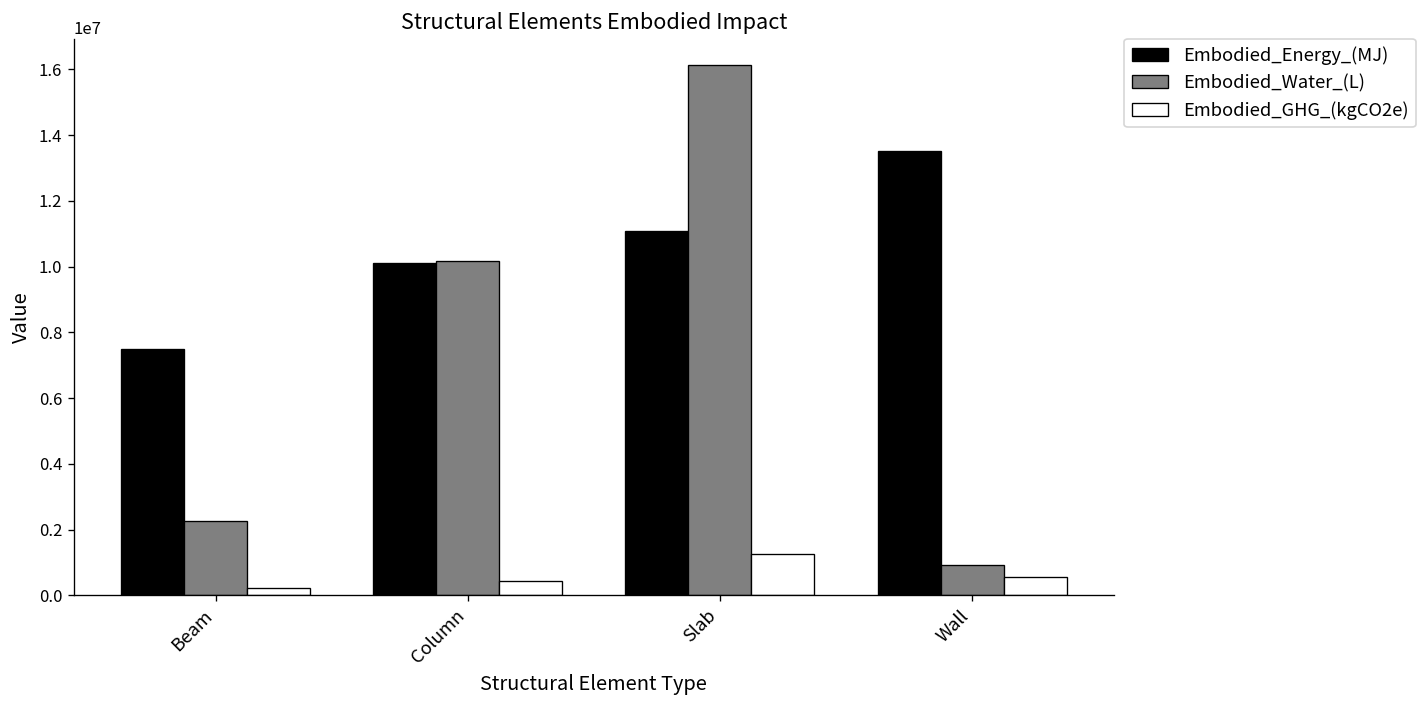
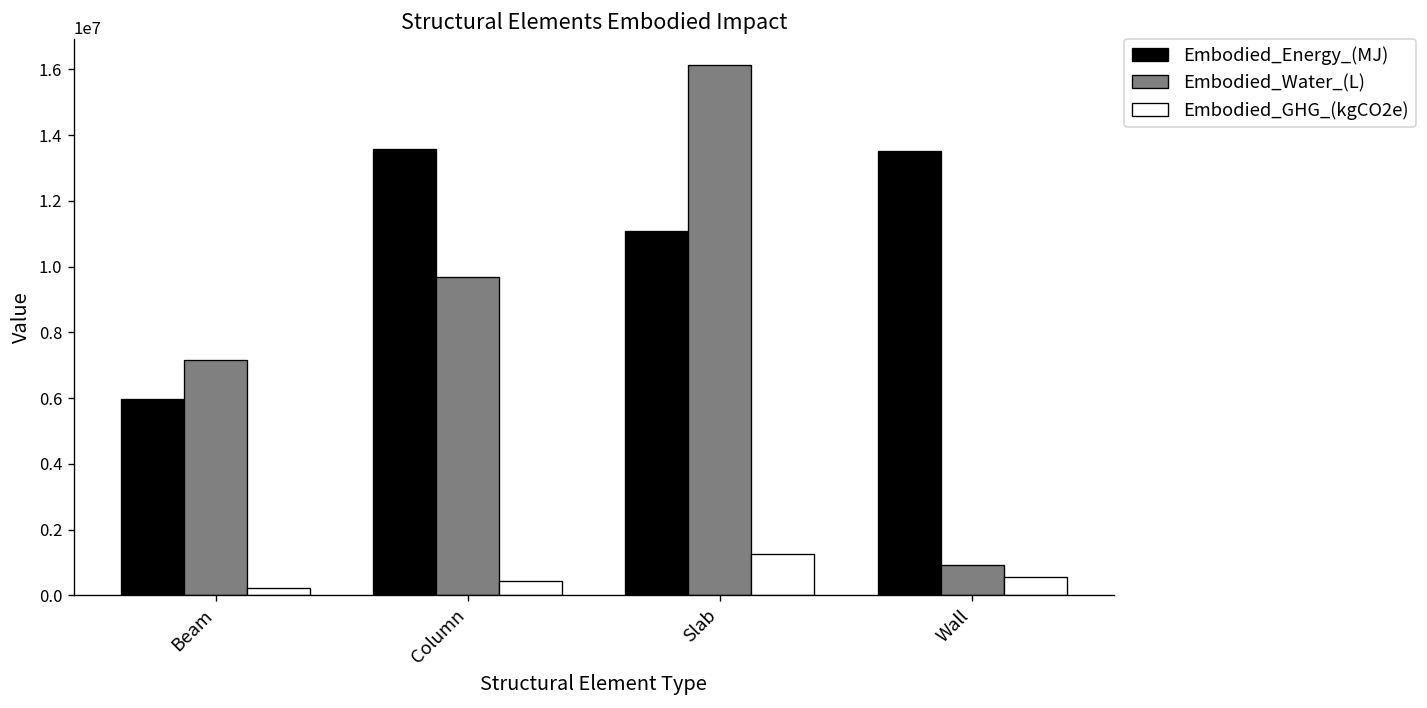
Embodied_Energy_(MJ), Beam: 7500000 -> 6000000
Embodied_Water_(L), Beam: 2200000 -> 7200000
Embodied_Energy_(MJ), Column: 10100000 -> 13600000
Embodied_Water_(L), Column: 10200000 -> 9700000
